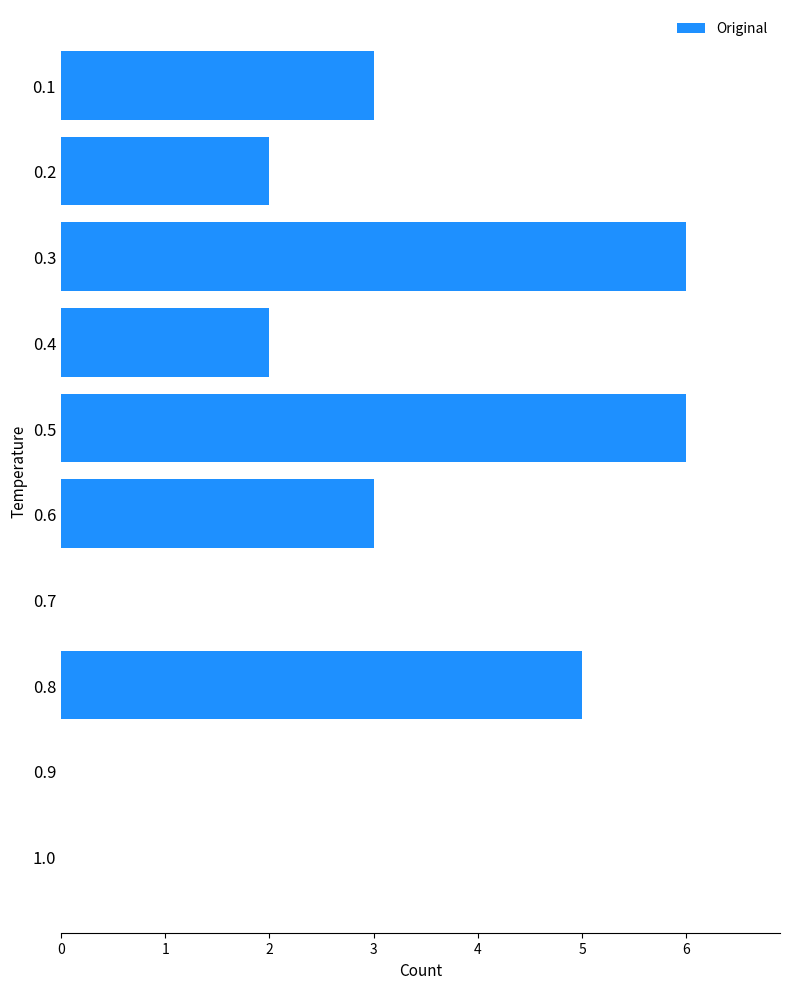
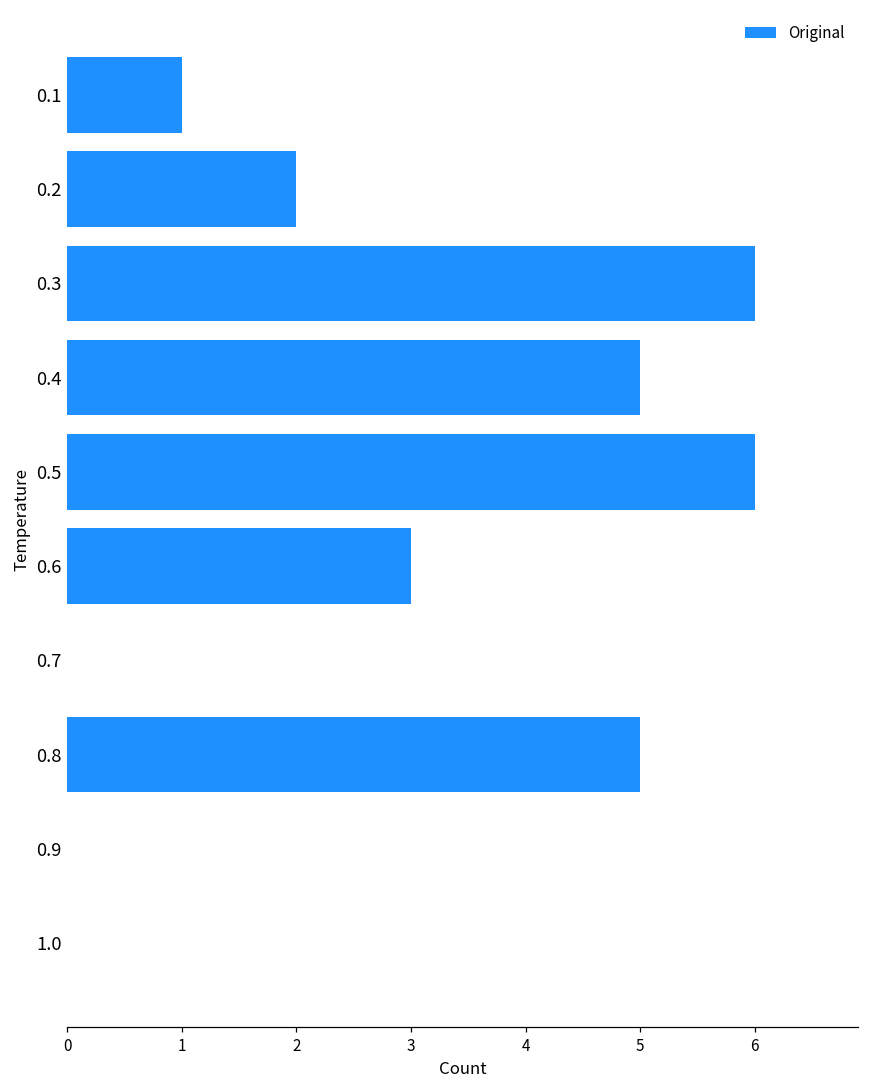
0.1: 3 -> 1
0.4: 2 -> 5
